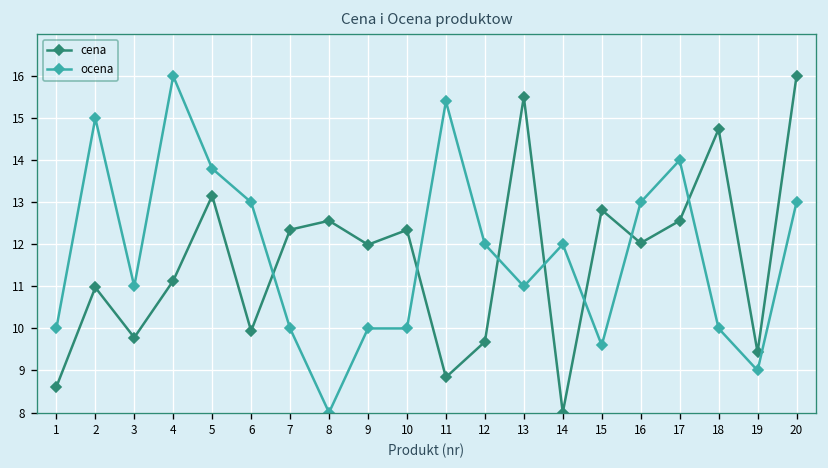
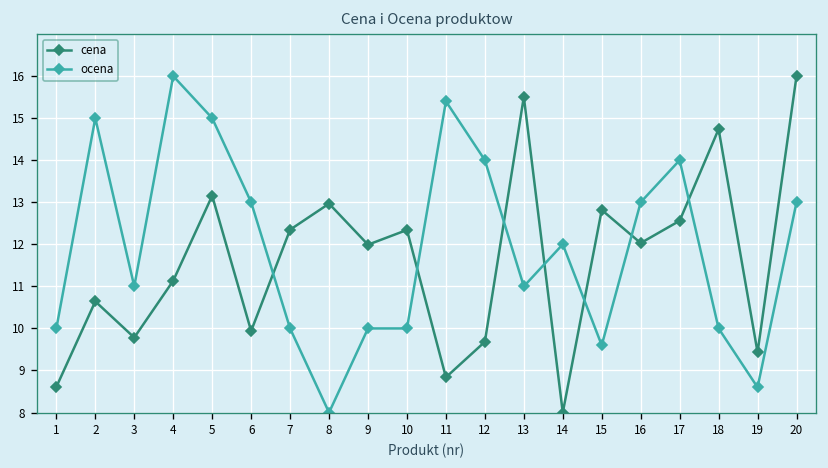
cena, 2: 11.0 -> 10.6
ocena, 5: 13.8 -> 15.0
cena, 8: 12.6 -> 13.0
ocena, 12: 12.0 -> 14.0
ocena, 19: 9.0 -> 8.6
